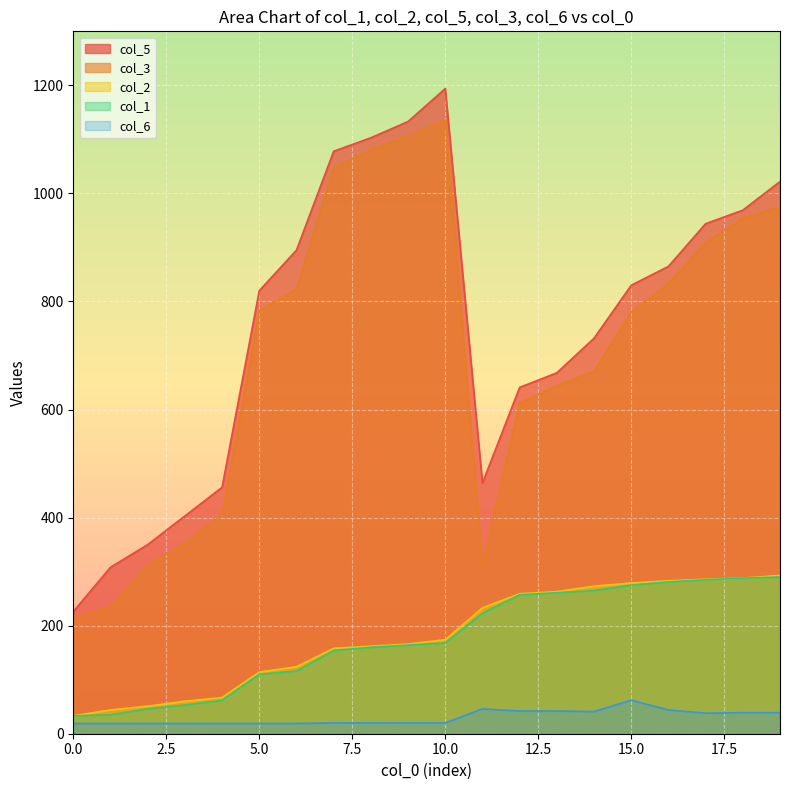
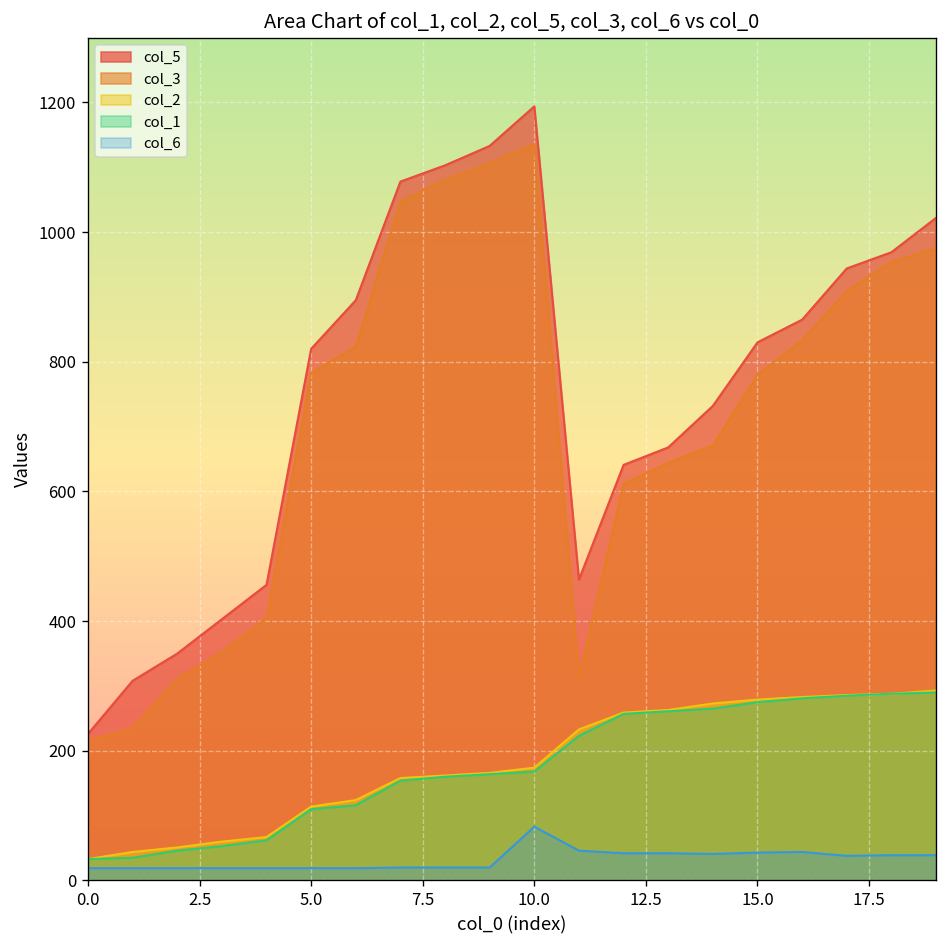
col_6, 10.0: 20 -> 80
col_6, 15.0: 60 -> 40
